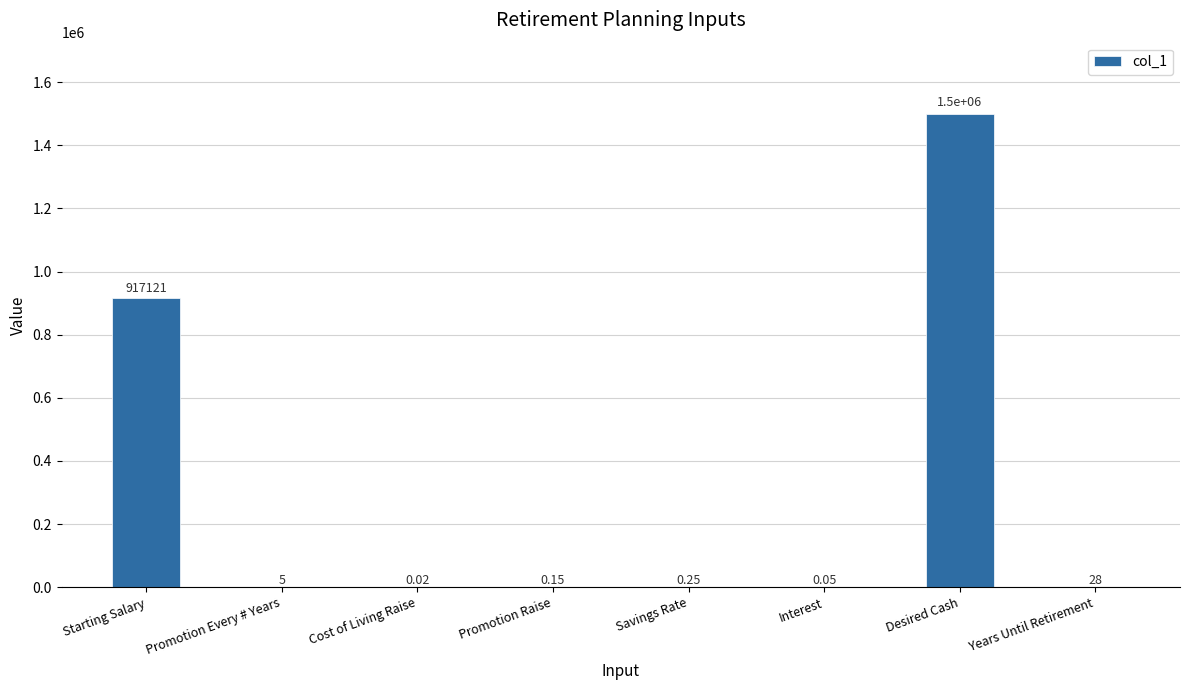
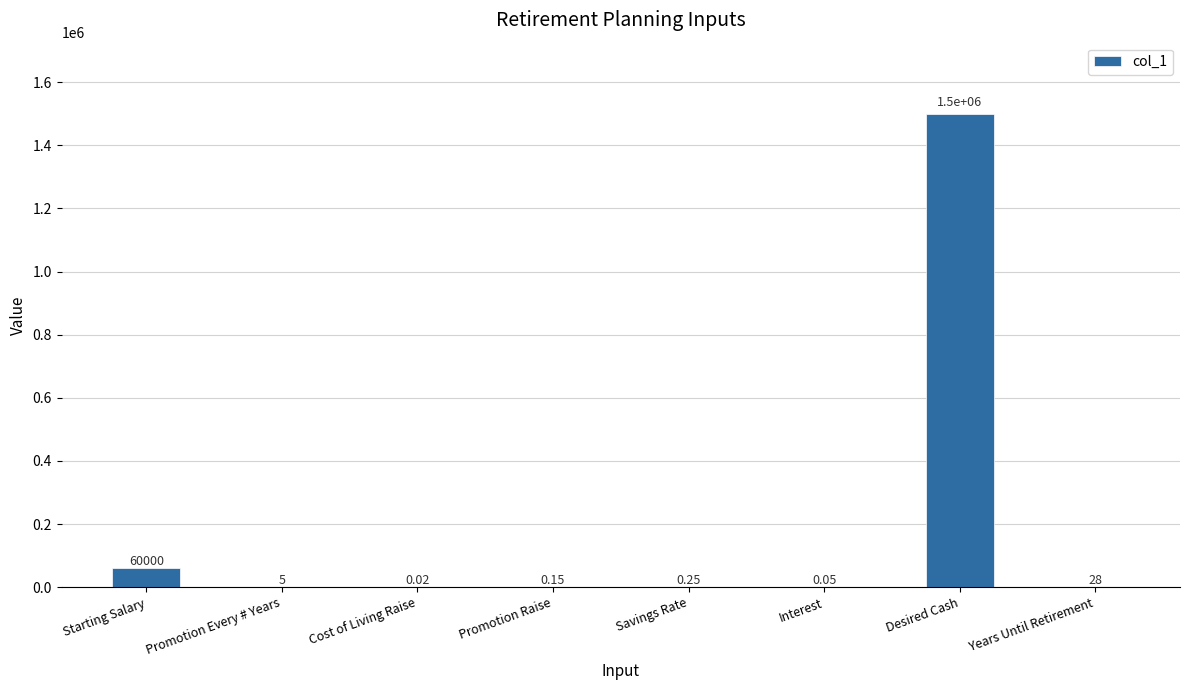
Starting Salary: 917121 -> 60000
